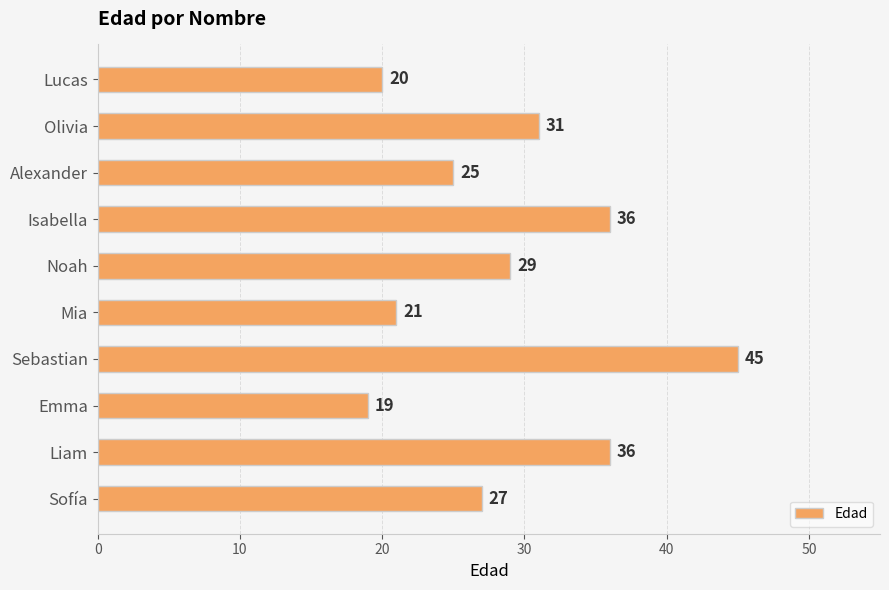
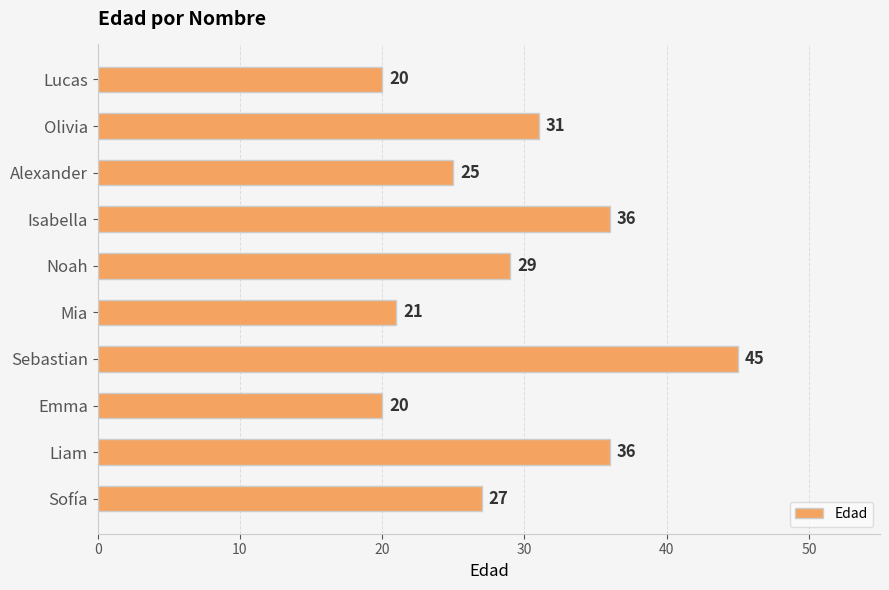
Emma: 19 -> 20
